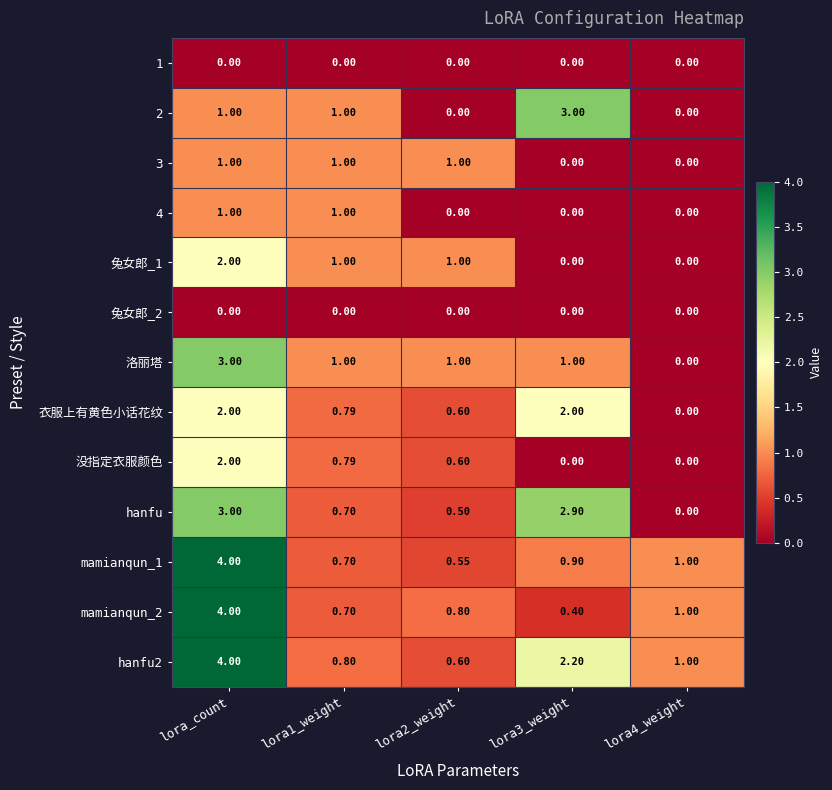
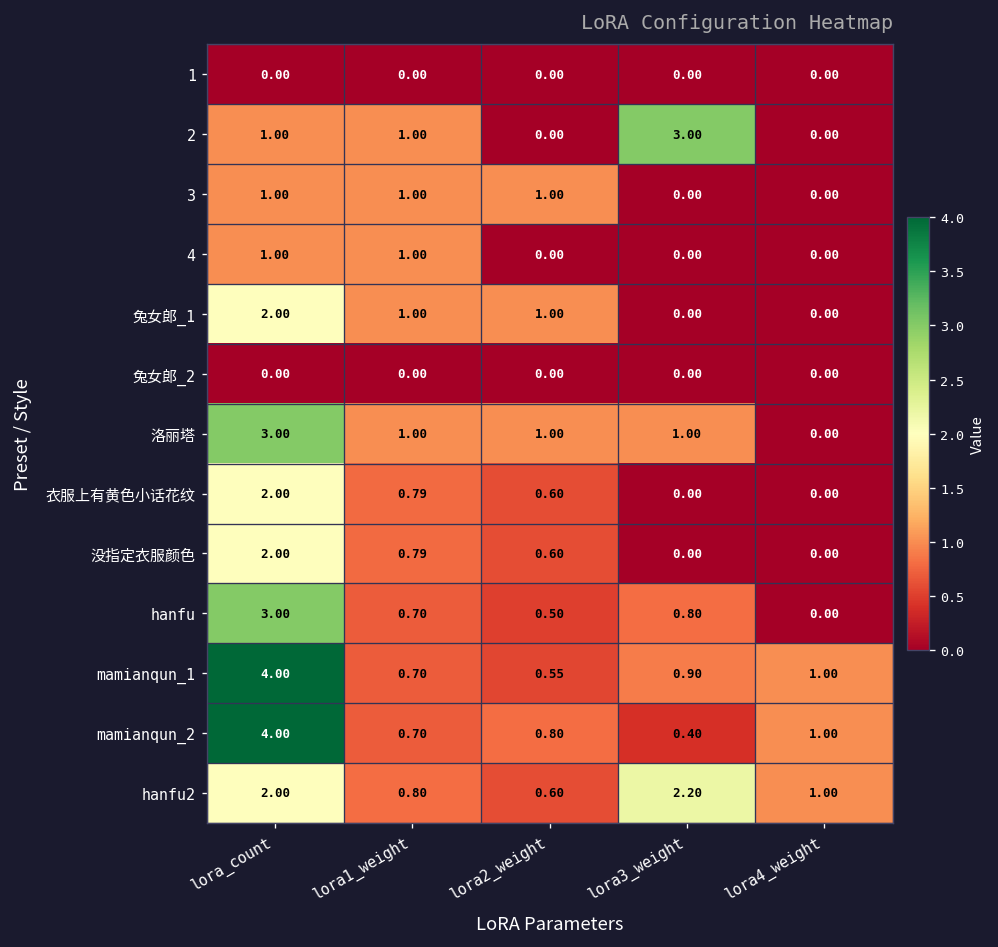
衣服上有黄色小话花纹, lora3_weight: 2.00 -> 0.00
hanfu, lora3_weight: 2.90 -> 0.80
hanfu2, lora_count: 4.00 -> 2.00
